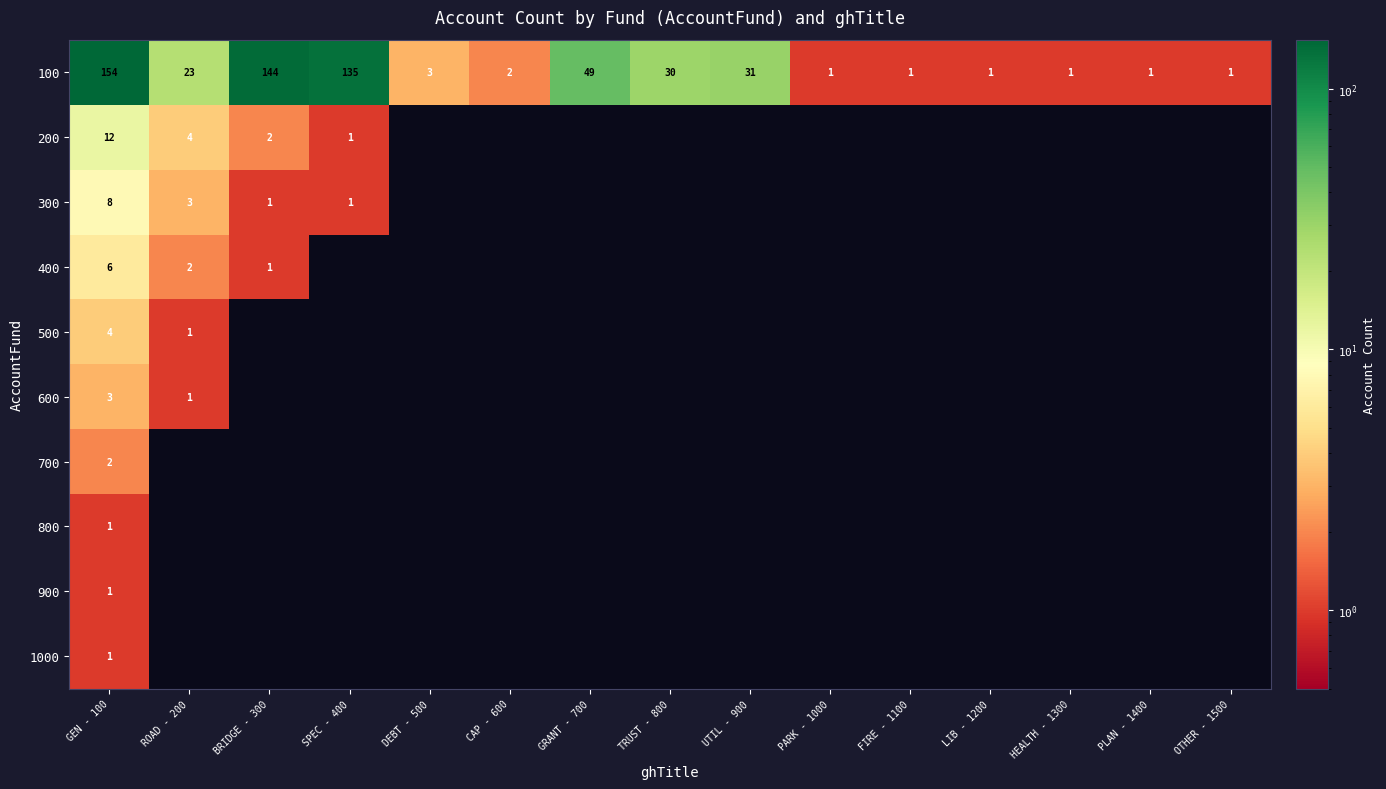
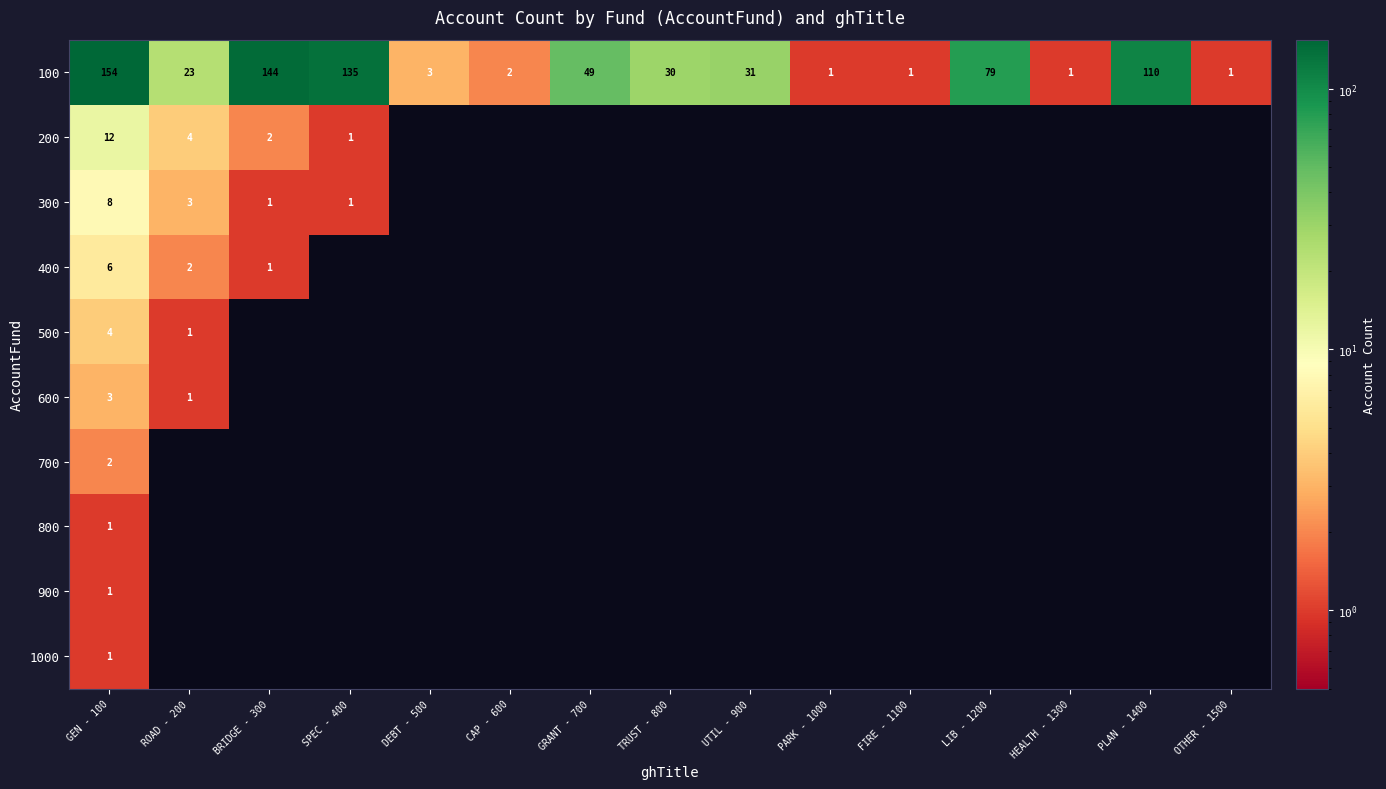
100, LIB - 1200: 1 -> 79
100, PLAN - 1400: 1 -> 110
